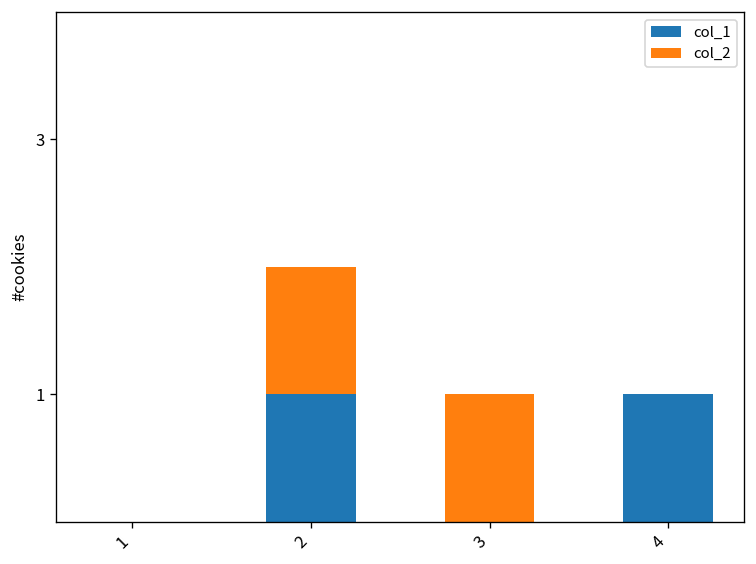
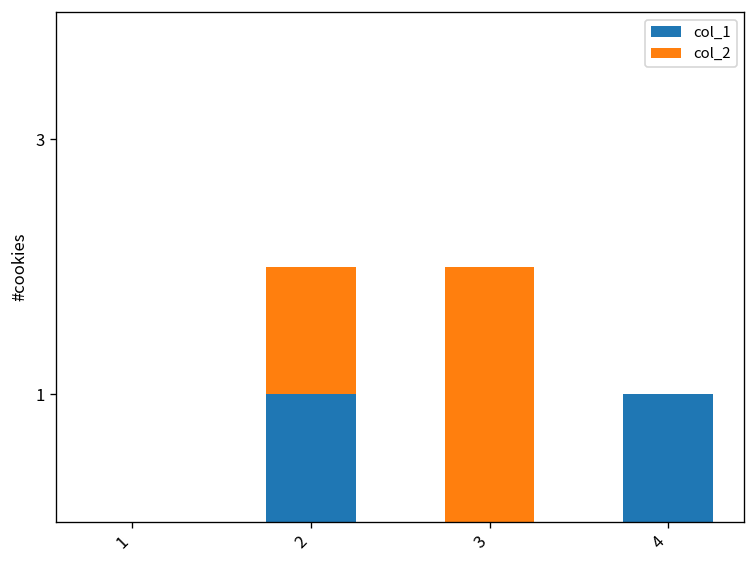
col_2, 3: 1 -> 2
